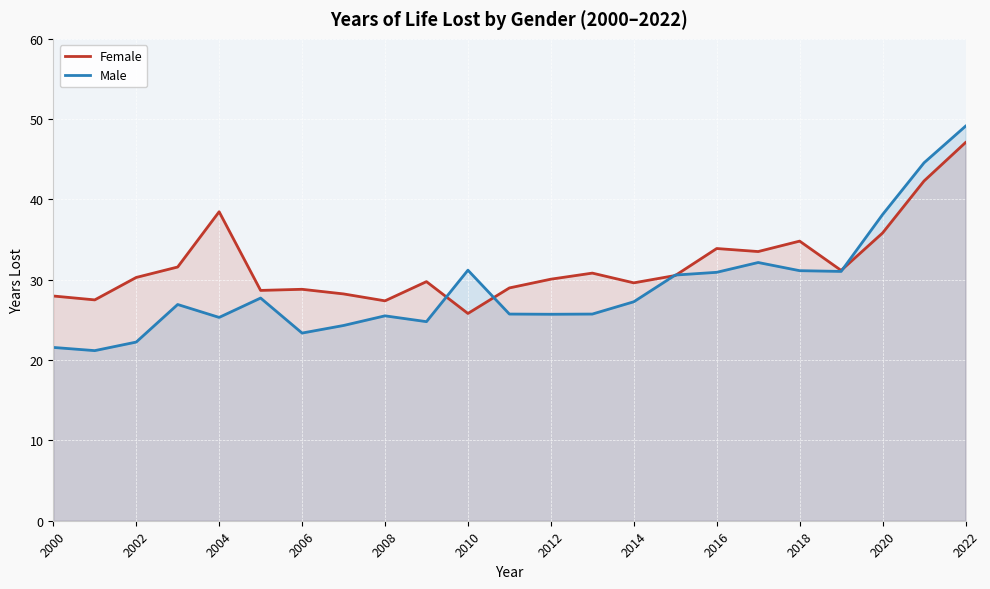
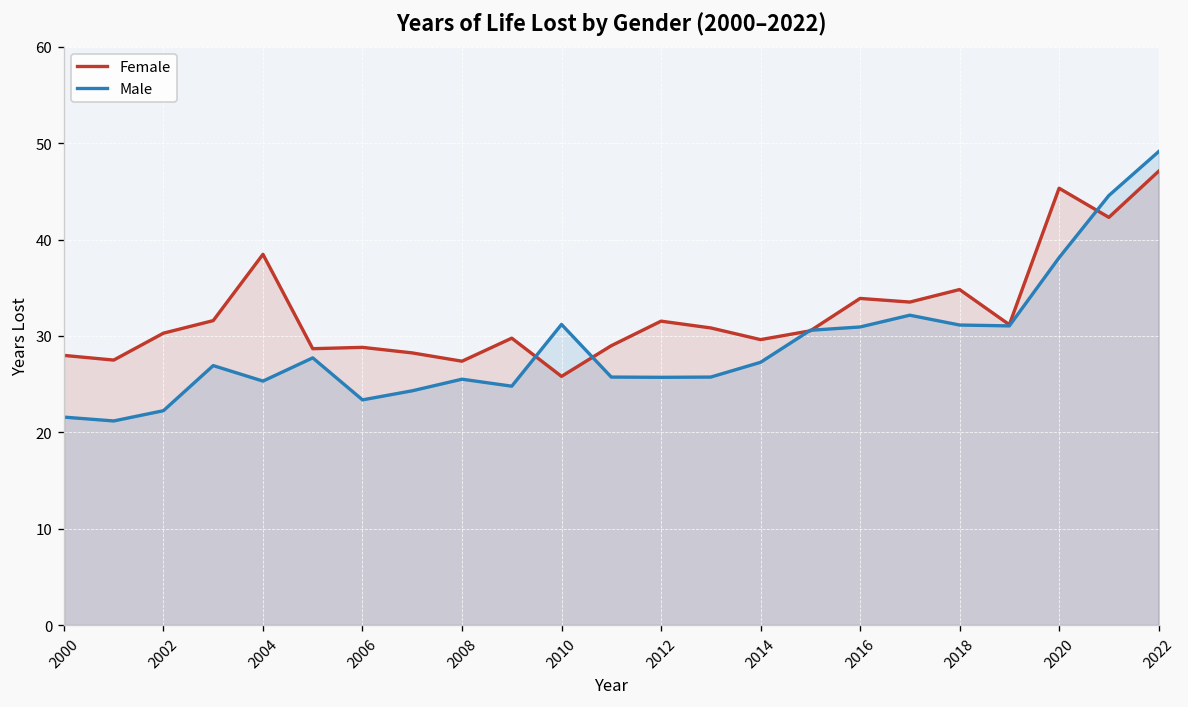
Female, 2012: 30 -> 32
Female, 2020: 36 -> 45
